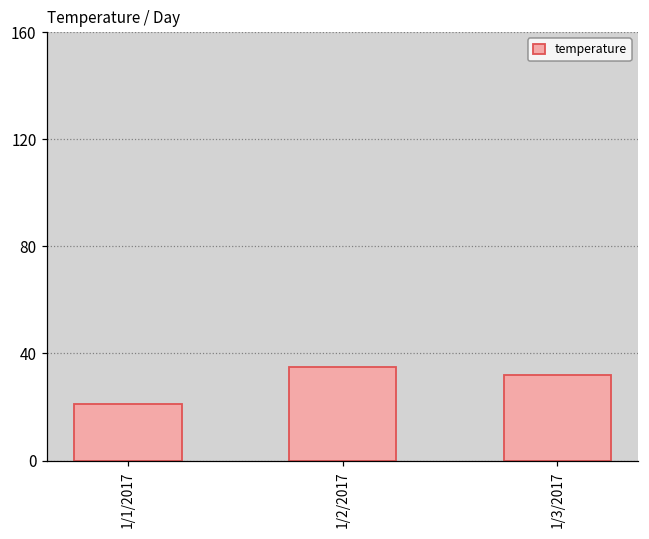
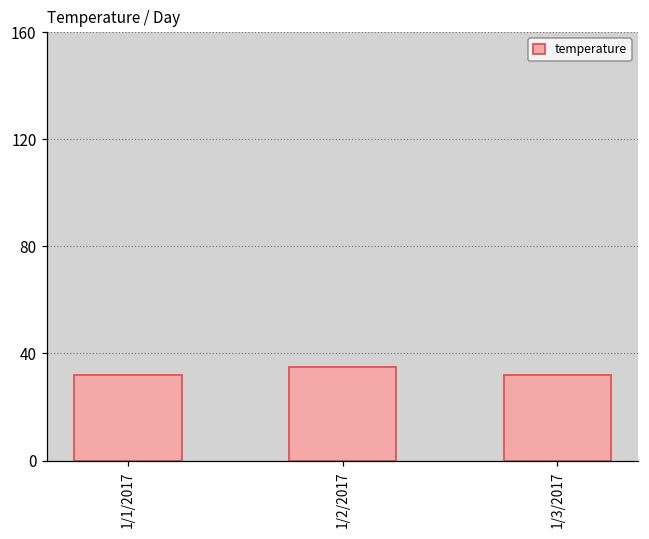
1/1/2017: 21 -> 32
